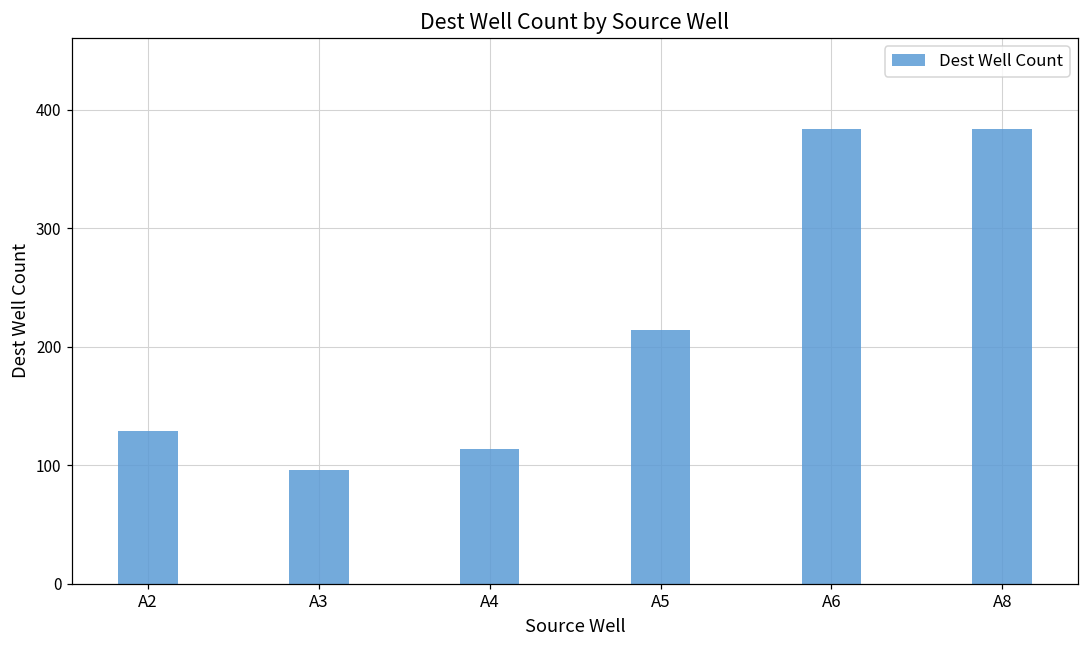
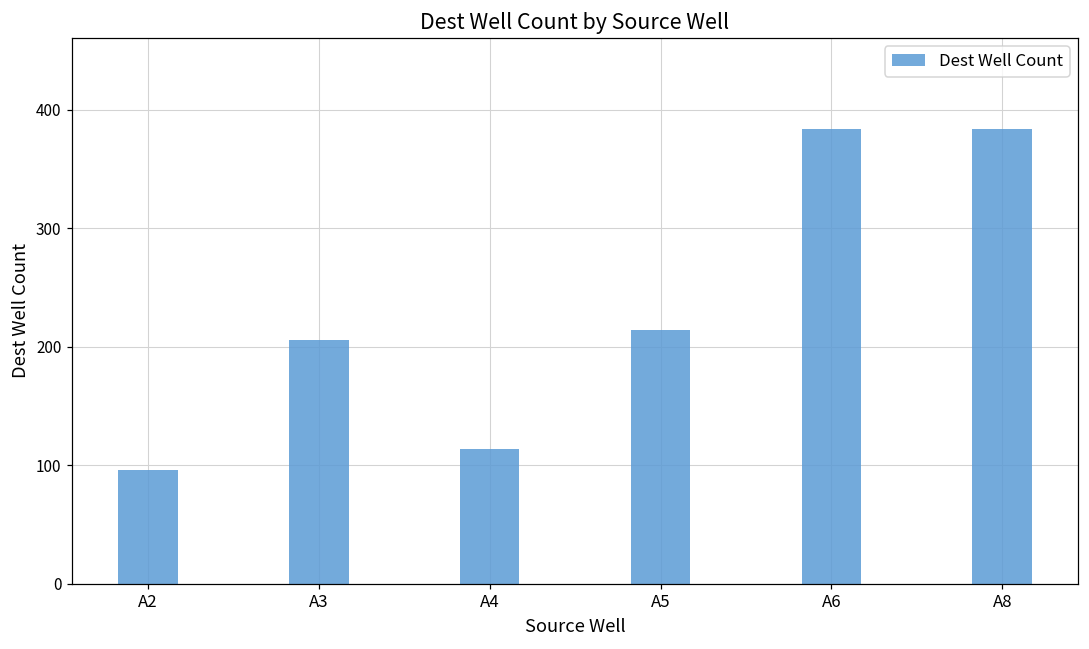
A2: 129 -> 96
A3: 96 -> 206
